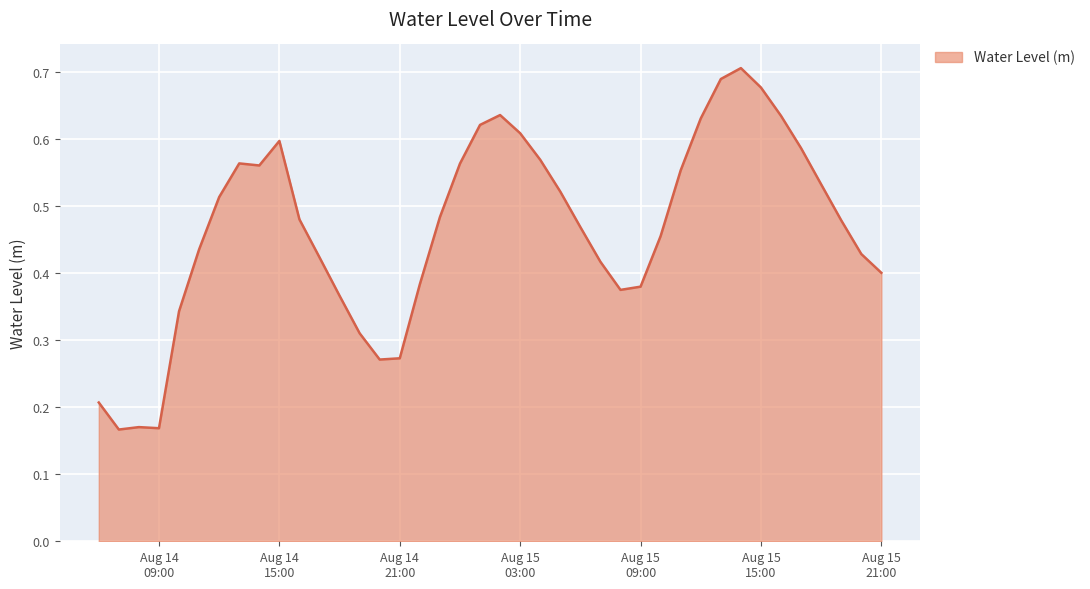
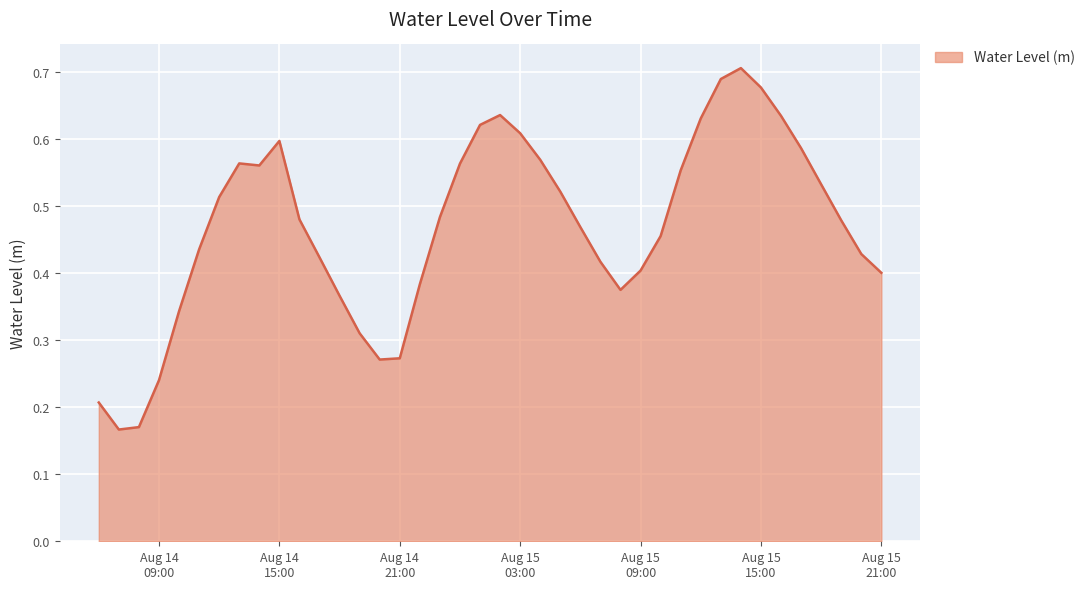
Aug 14 09:00: 0.17 -> 0.24
Aug 15 09:00: 0.38 -> 0.40
